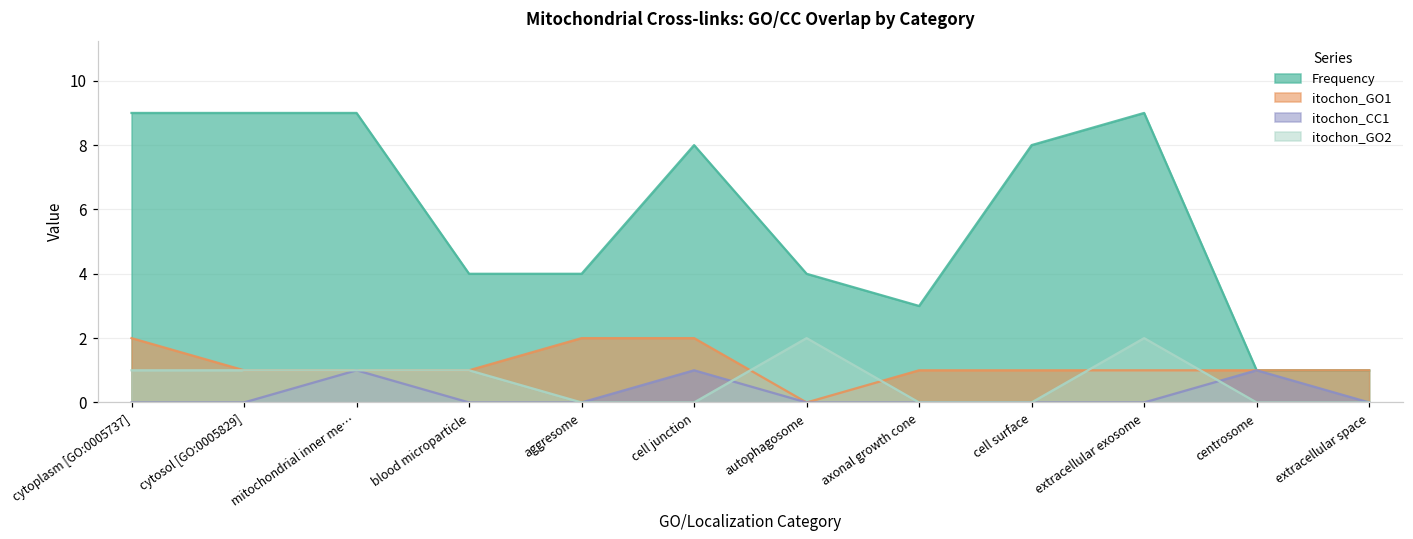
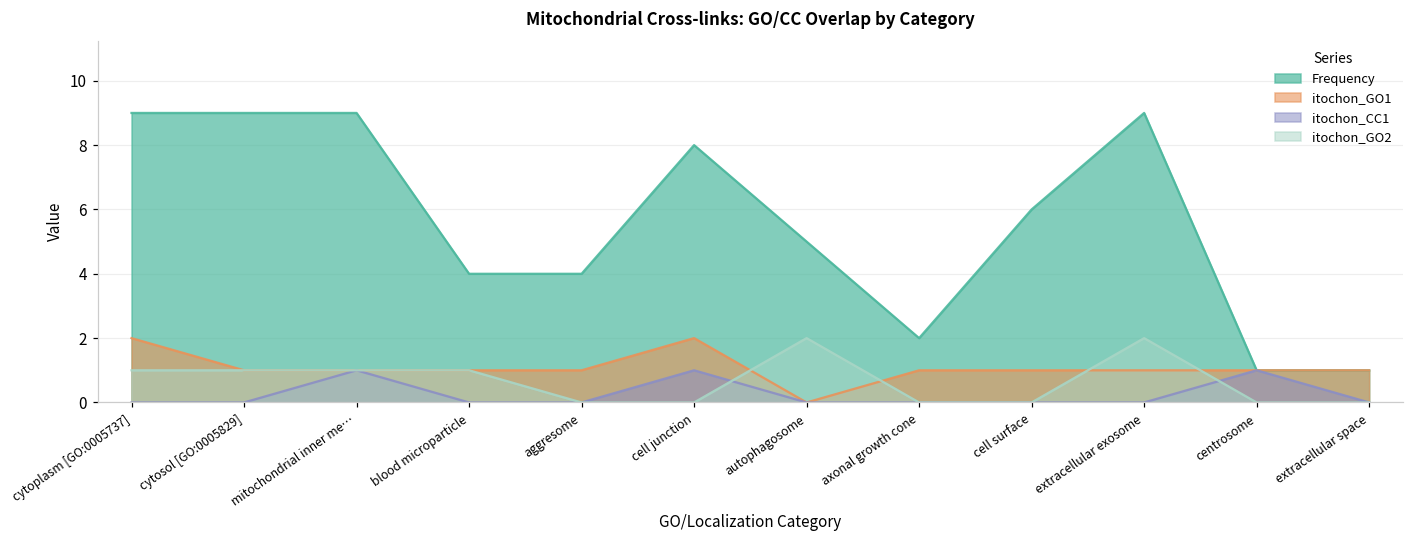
itochon_GO1, aggresome: 2 -> 1
Frequency, autophagosome: 4 -> 5
Frequency, axonal growth cone: 3 -> 2
Frequency, cell surface: 8 -> 6
